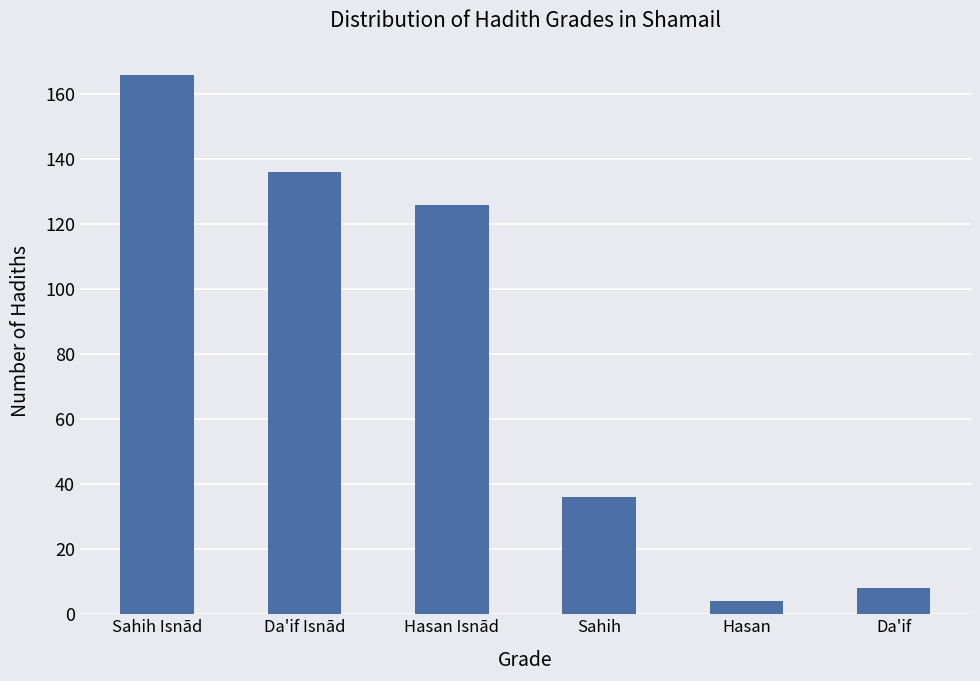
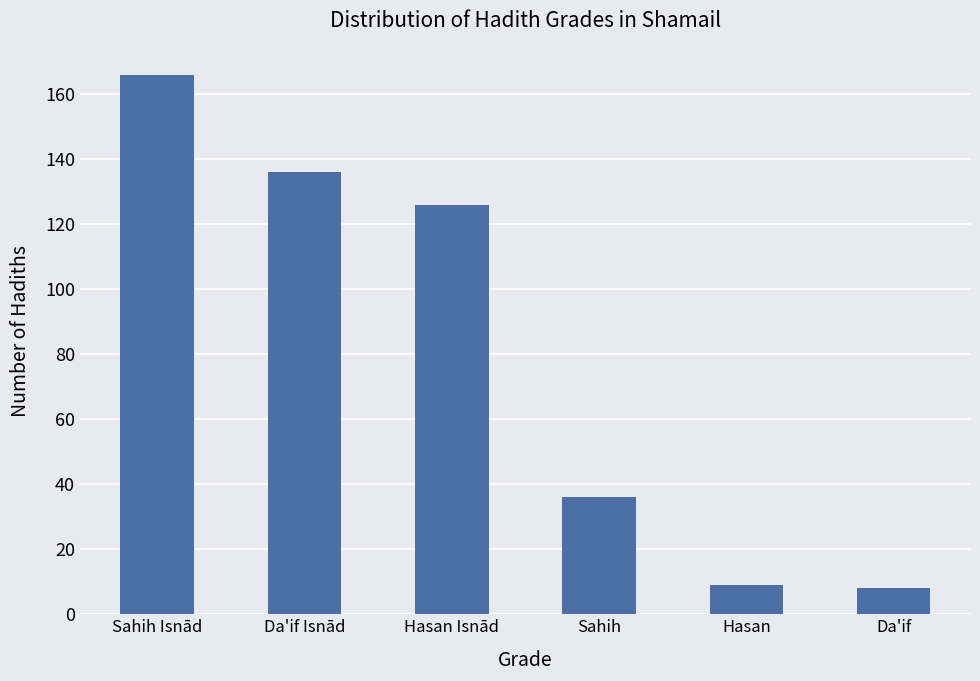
Hasan: 4 -> 9
